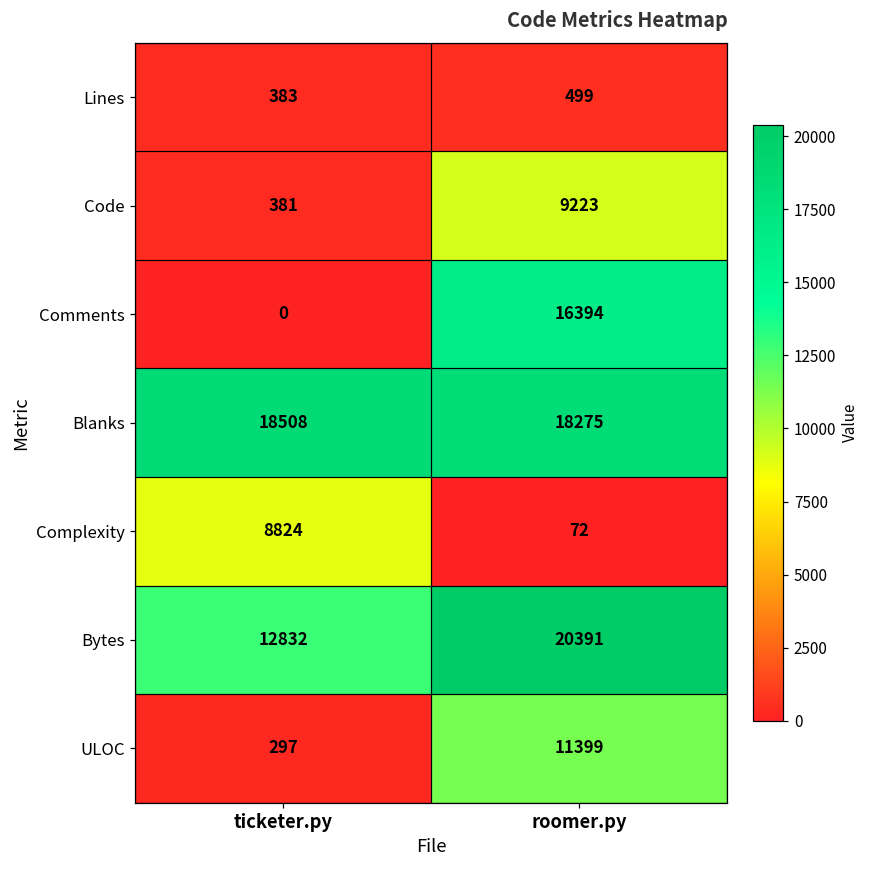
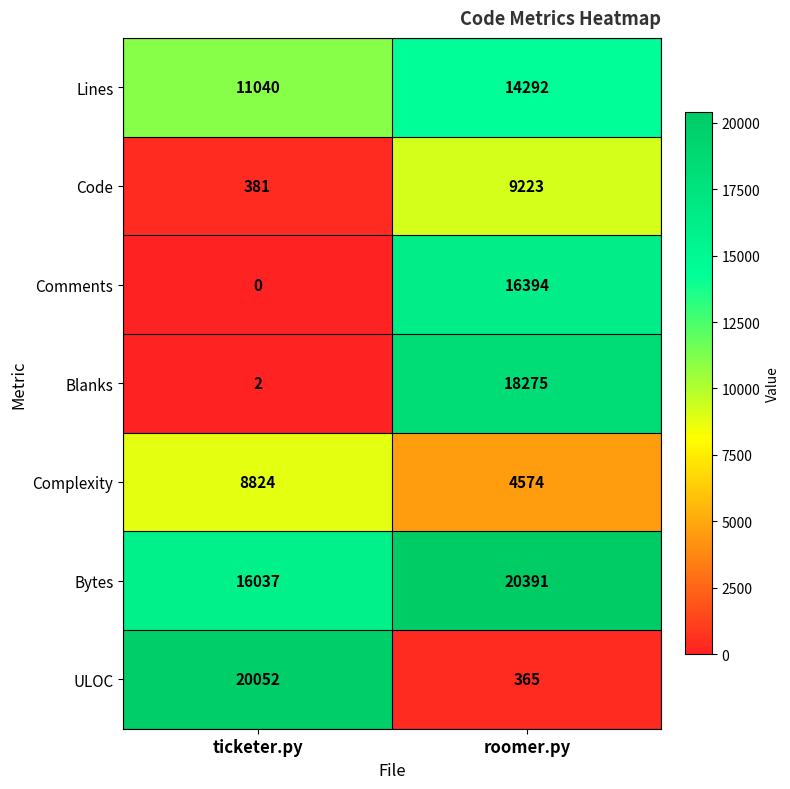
Lines, ticketer.py: 383 -> 11040
Lines, roomer.py: 499 -> 14292
Blanks, ticketer.py: 18508 -> 2
Complexity, roomer.py: 72 -> 4574
Bytes, ticketer.py: 12832 -> 16037
ULOC, ticketer.py: 297 -> 20052
ULOC, roomer.py: 11399 -> 365
